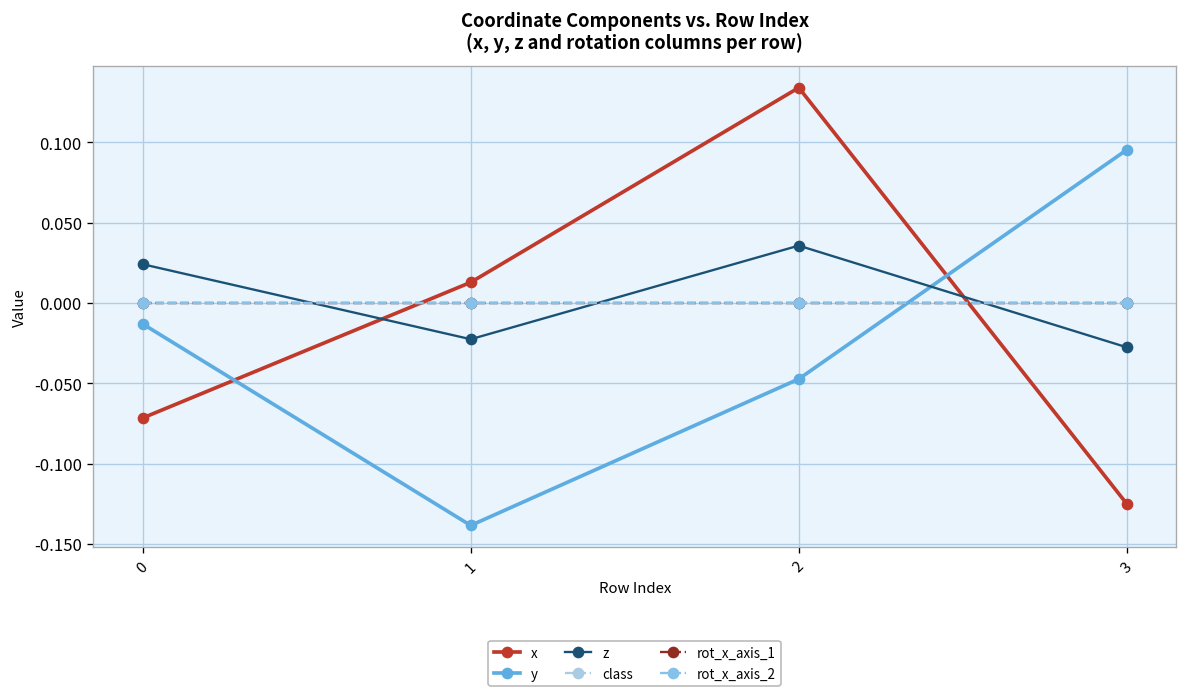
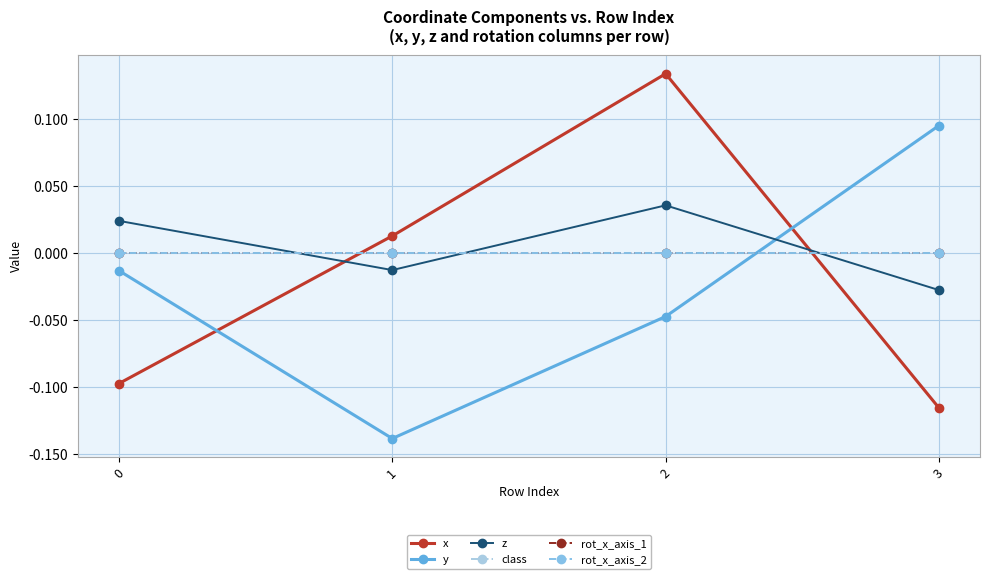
x, 0: -0.072 -> -0.097
z, 1: -0.023 -> -0.013
x, 3: -0.125 -> -0.116
